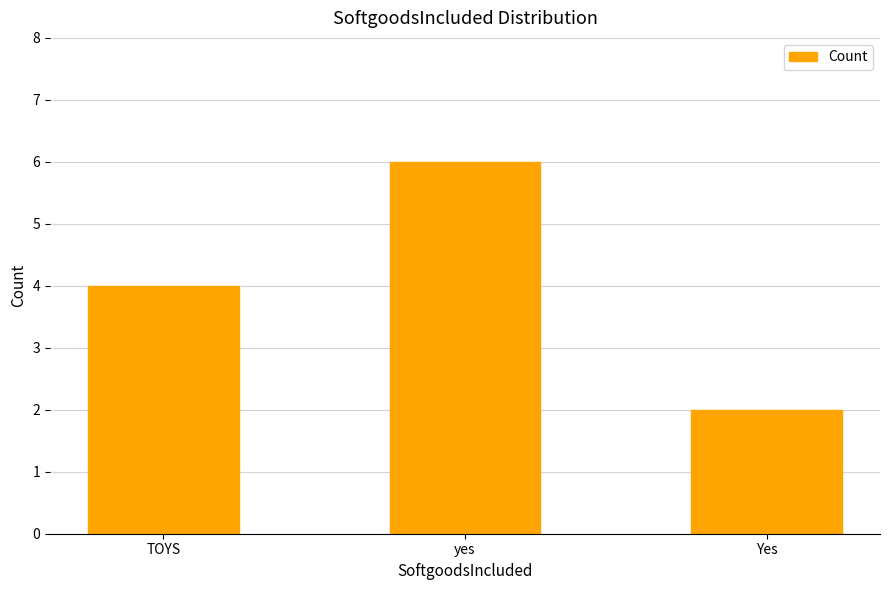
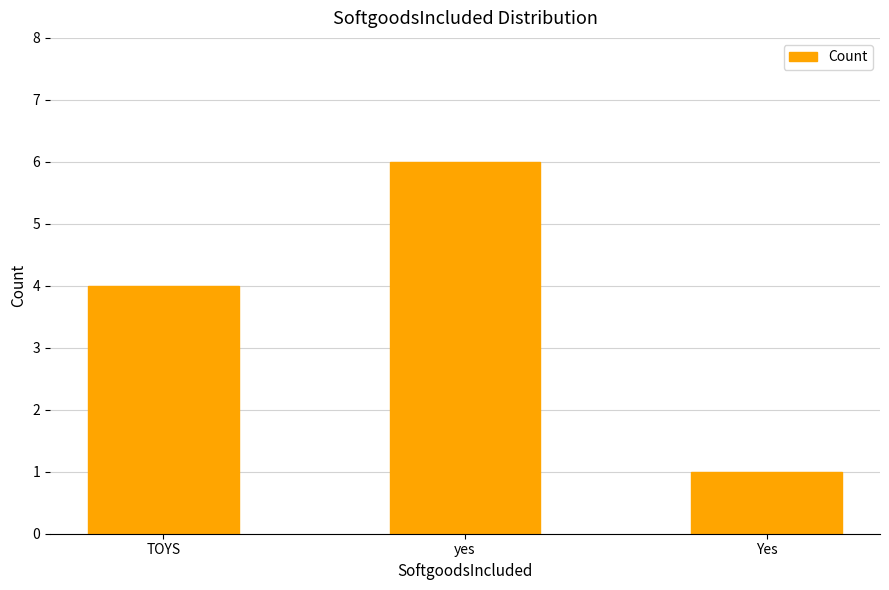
Yes: 2 -> 1
